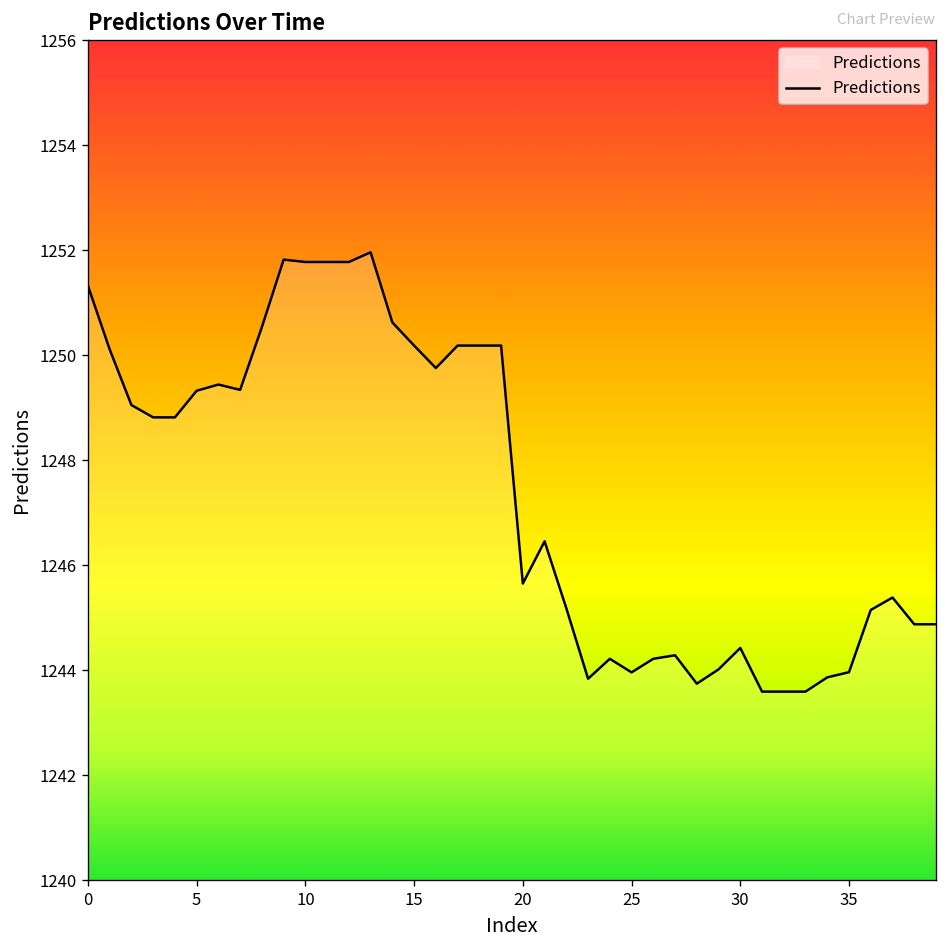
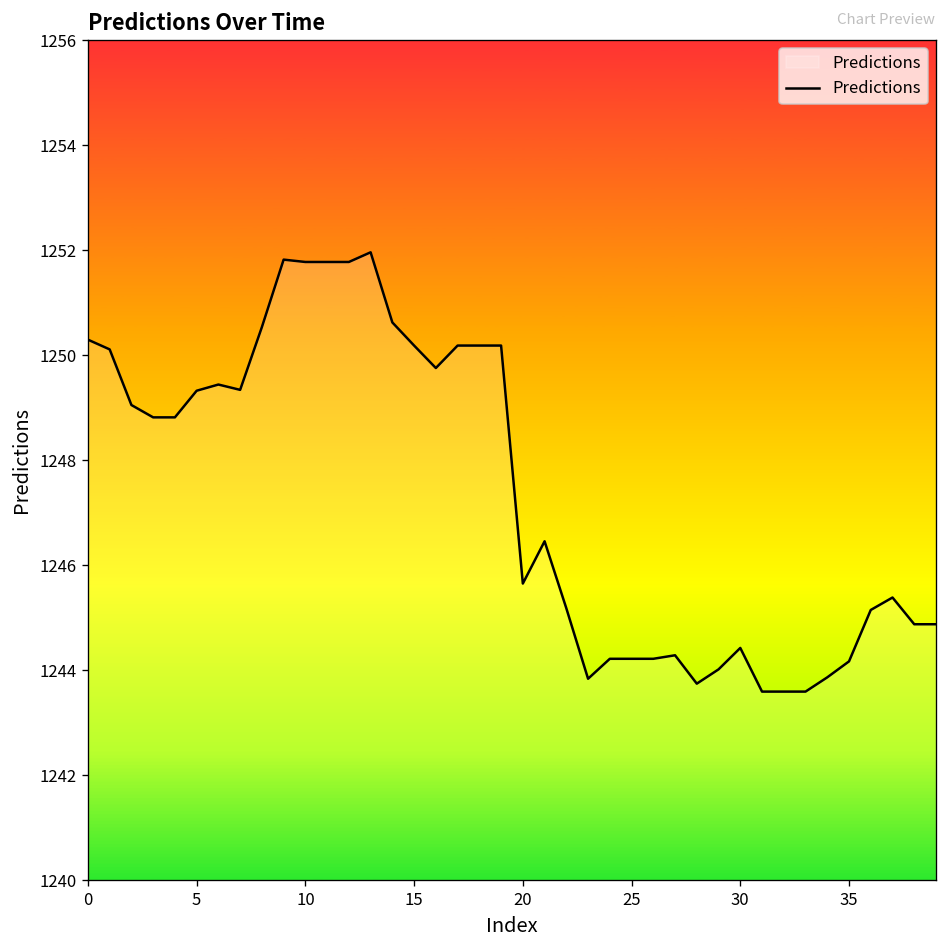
0: 1251.3 -> 1250.3
25: 1244.0 -> 1244.2
35: 1244.0 -> 1244.2
